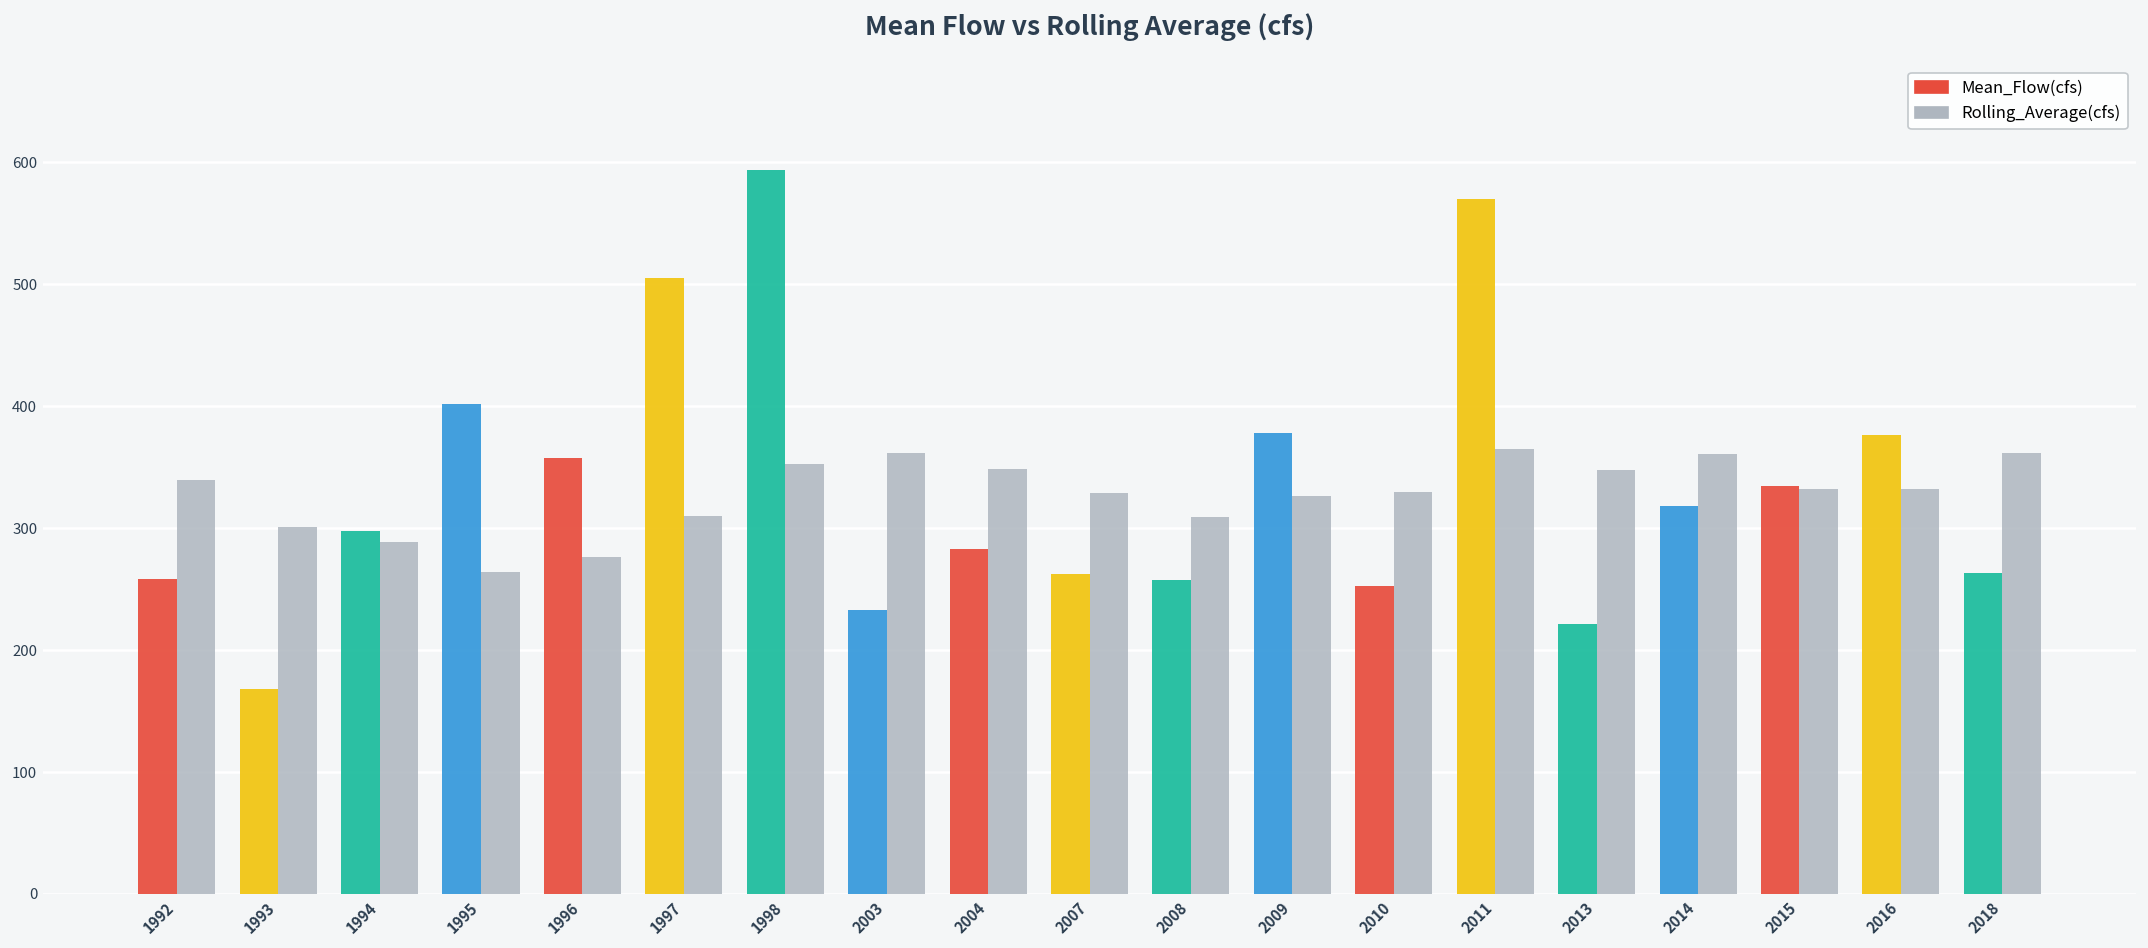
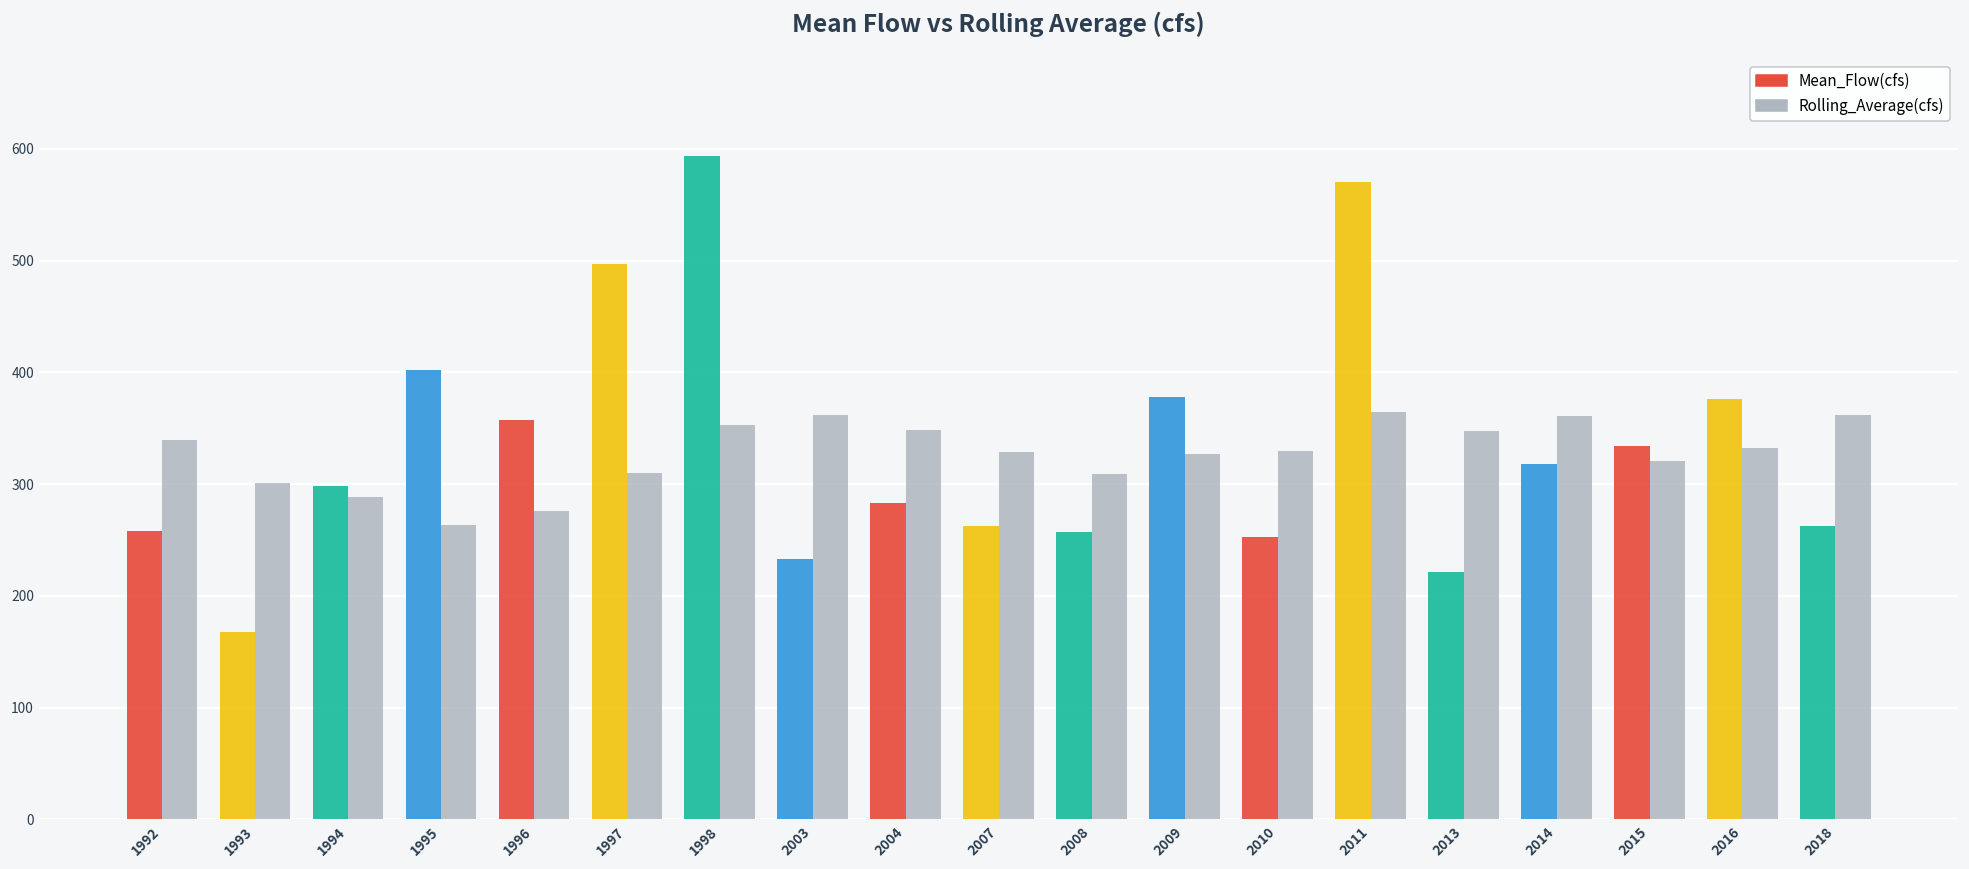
Mean_Flow(cfs), 1997: 505 -> 497
Rolling_Average(cfs), 2015: 332 -> 321
